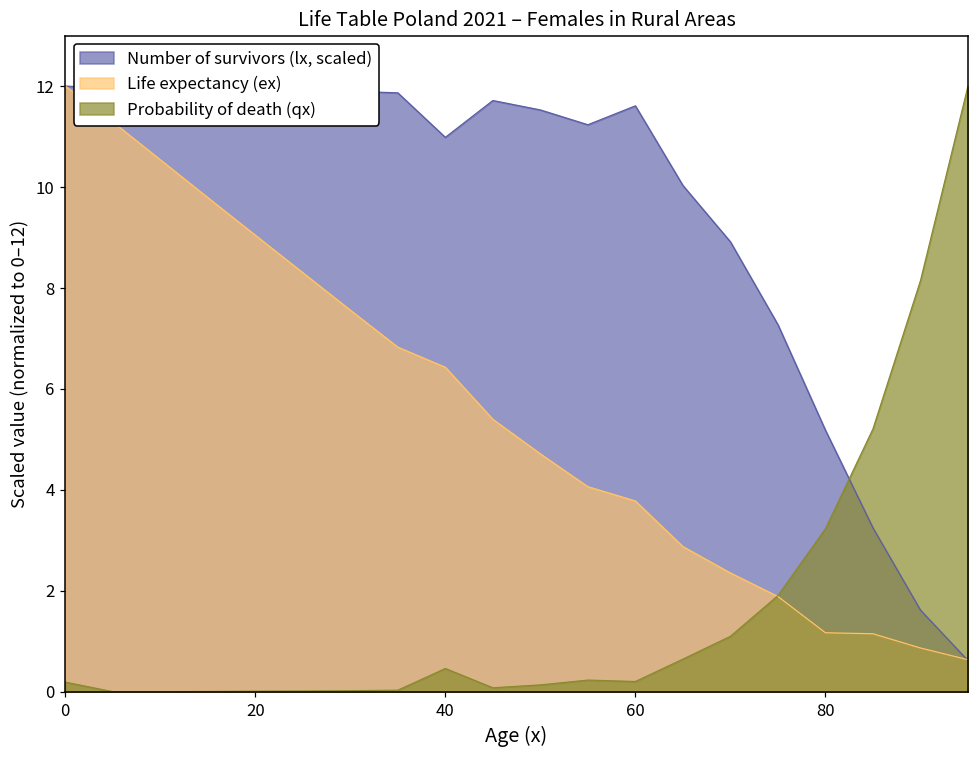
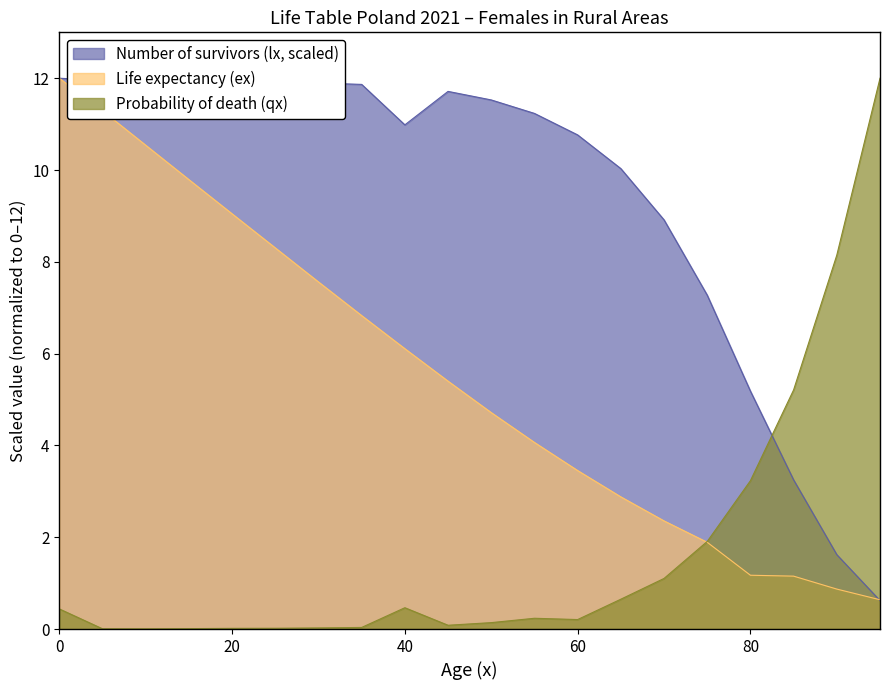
Probability of death (qx), 0: 0.2 -> 0.4
Life expectancy (ex), 40: 6.4 -> 6.1
Number of survivors (lx, scaled), 60: 11.6 -> 10.8
Life expectancy (ex), 60: 3.8 -> 3.5
